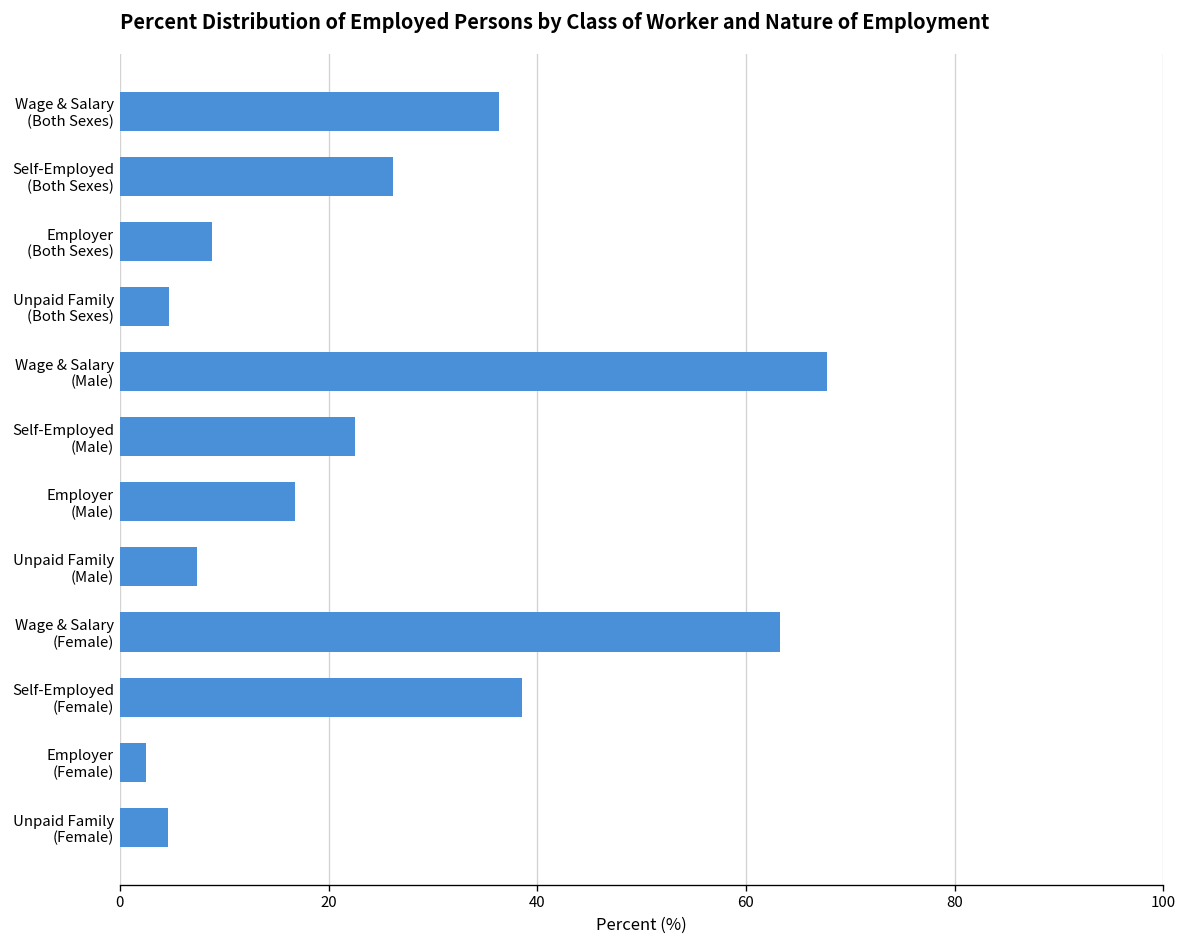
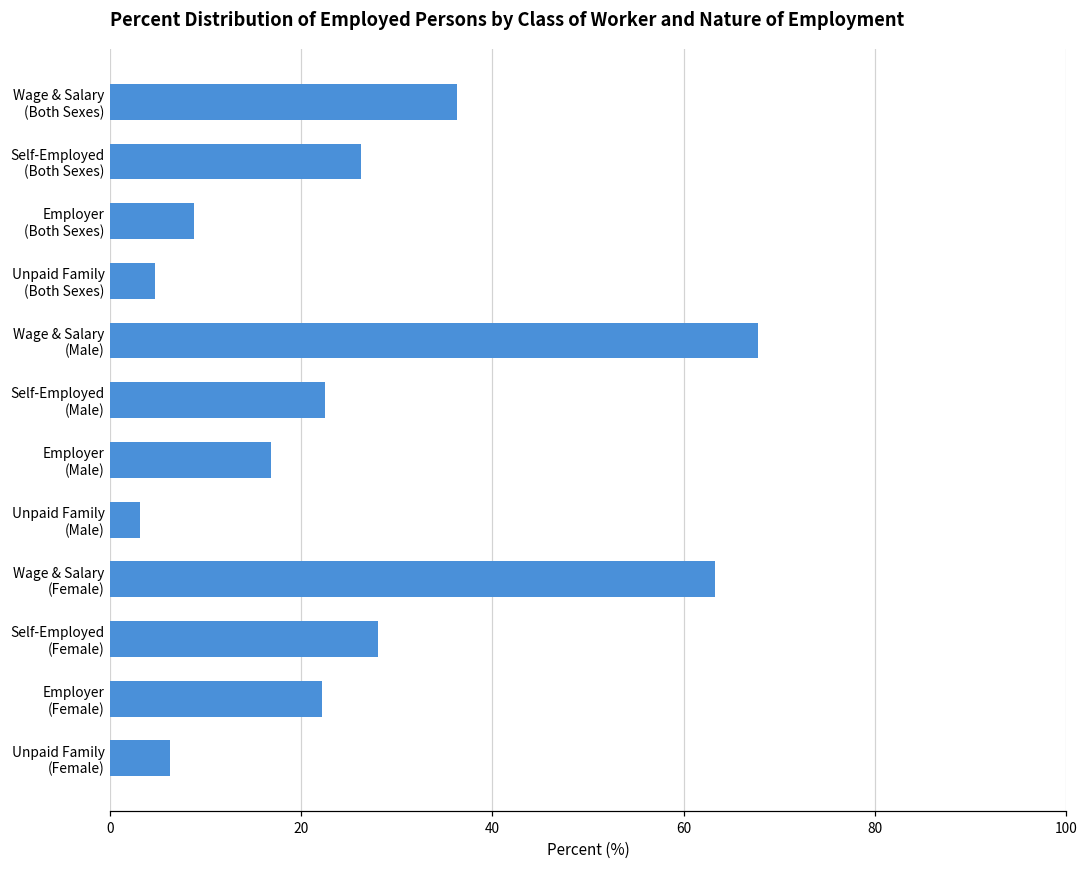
Unpaid Family (Male): 7 -> 3
Self-Employed (Female): 39 -> 28
Employer (Female): 3 -> 22
Unpaid Family (Female): 5 -> 6
